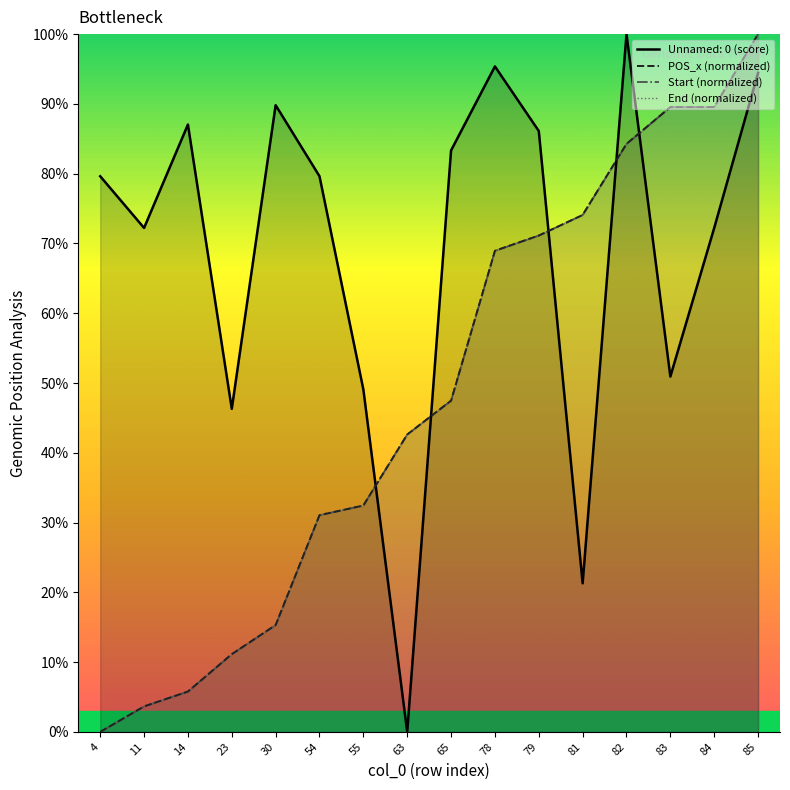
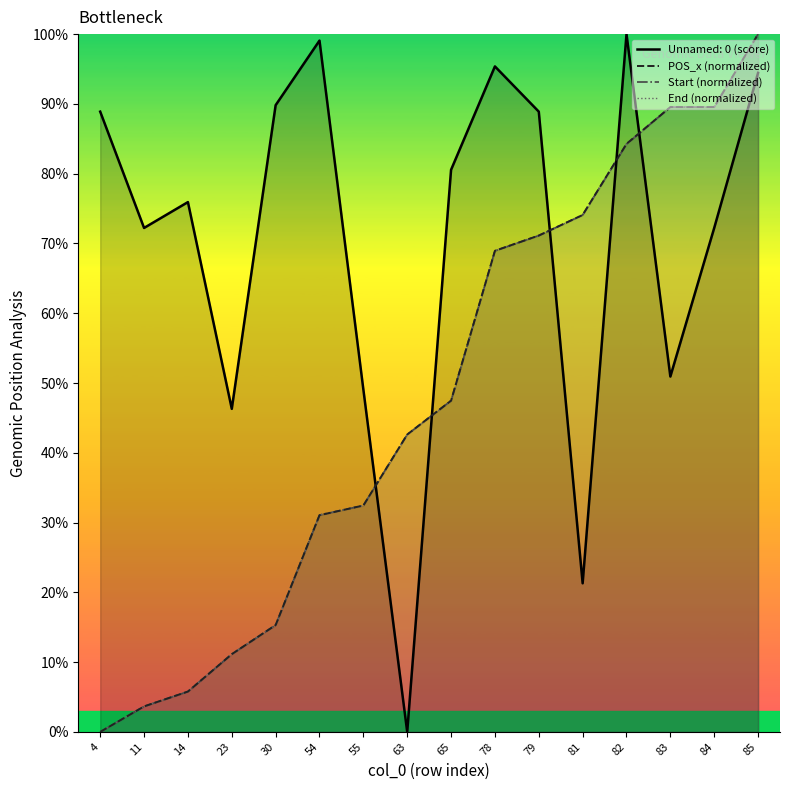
Unnamed: 0 (score), 4: 80% -> 89%
Unnamed: 0 (score), 14: 87% -> 76%
Unnamed: 0 (score), 54: 80% -> 99%
Unnamed: 0 (score), 65: 83% -> 81%
Unnamed: 0 (score), 79: 86% -> 89%
